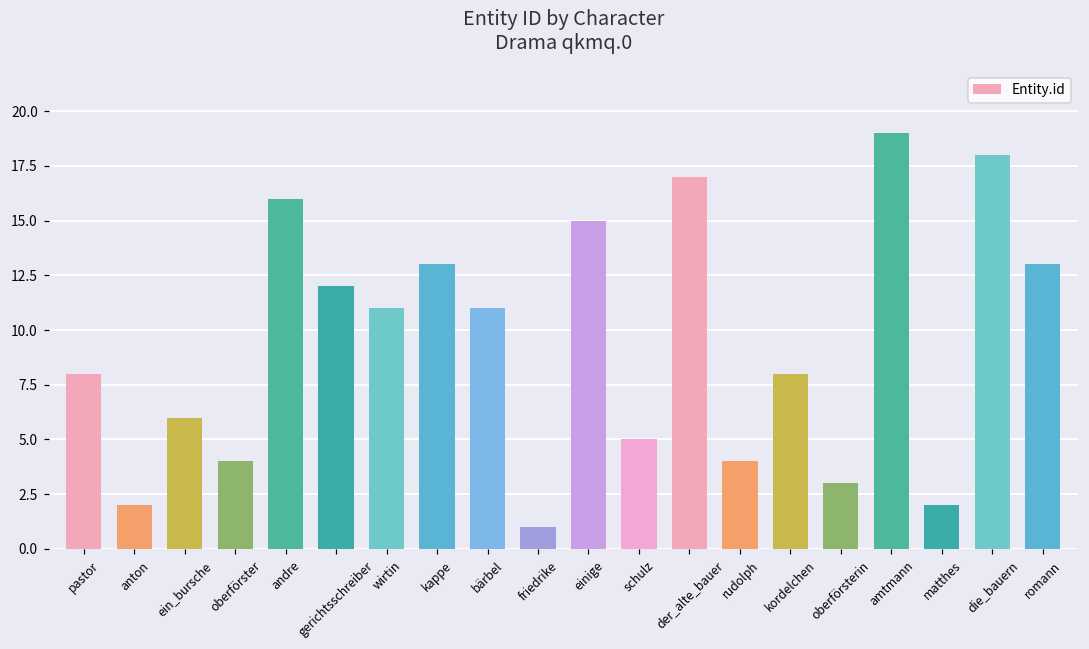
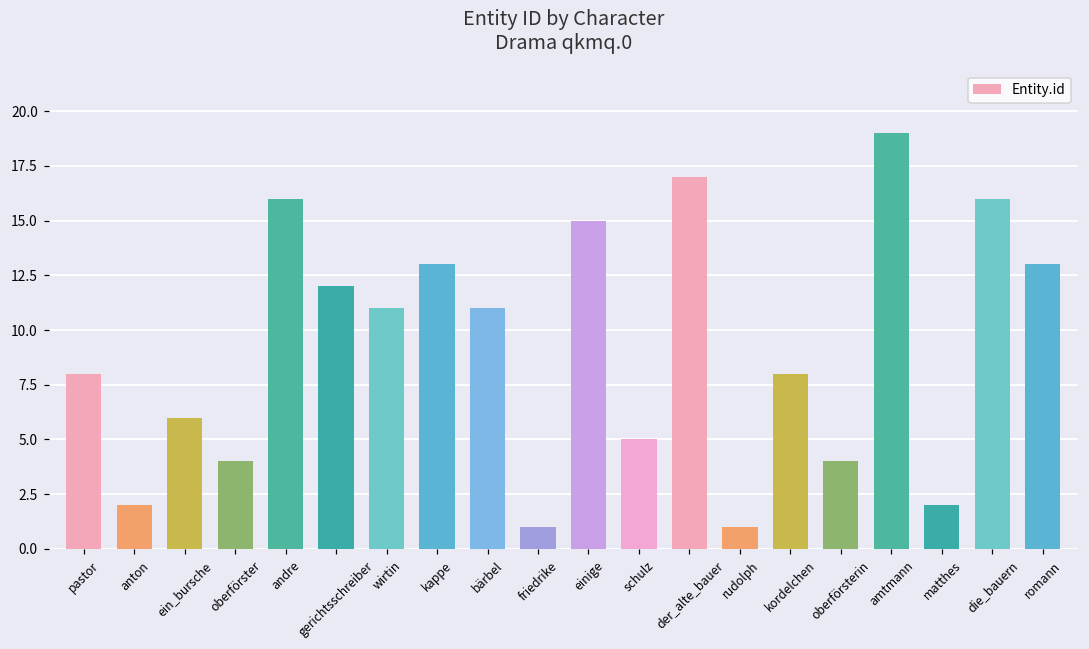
rudolph: 4 -> 1
oberförsterin: 3 -> 4
die_bauern: 18 -> 16
